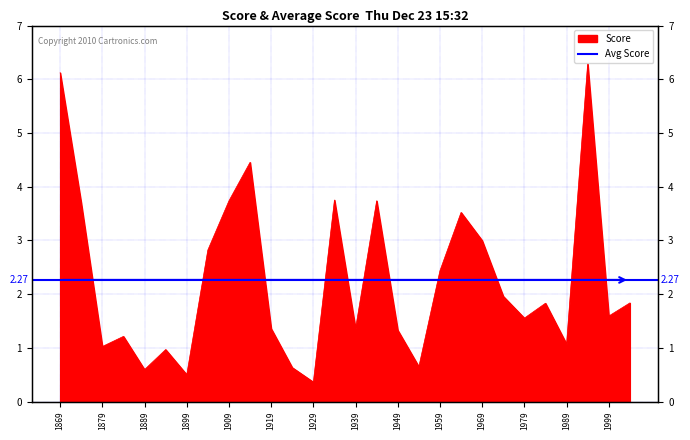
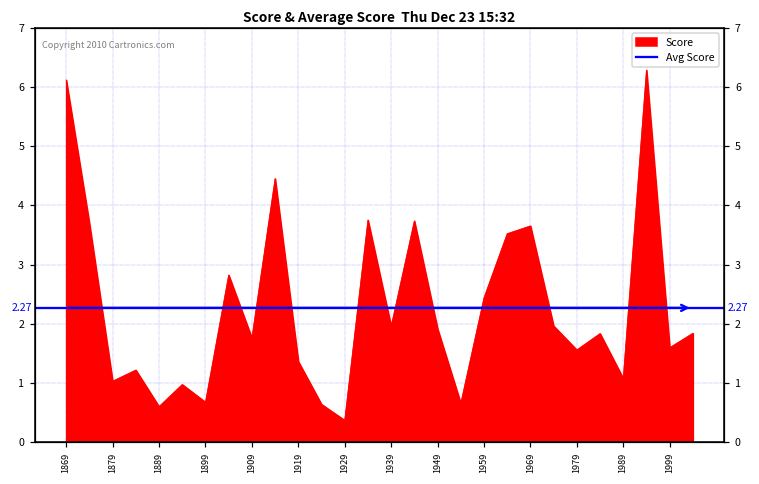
1899: 0.5 -> 0.7
1909: 3.7 -> 1.8
1939: 1.4 -> 2.0
1949: 1.3 -> 1.9
1969: 3.0 -> 3.7
